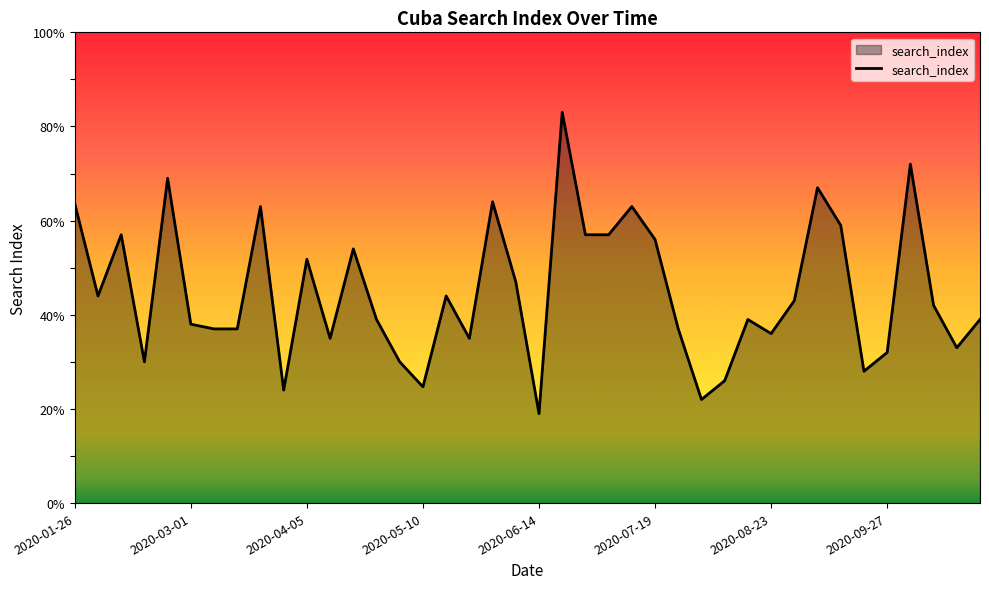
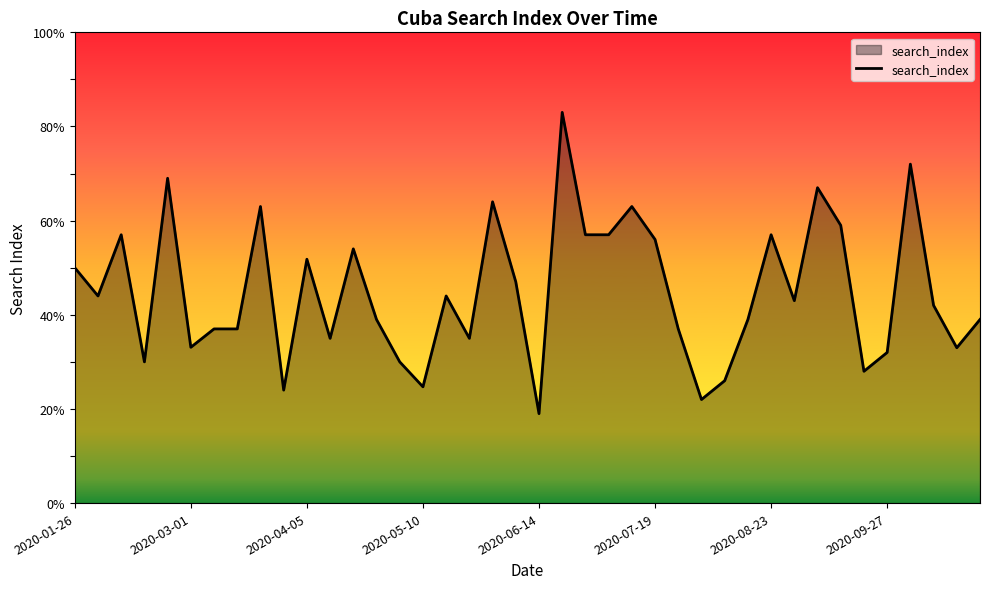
2020-01-26: 64% -> 50%
2020-03-01: 38% -> 33%
2020-08-23: 36% -> 57%
